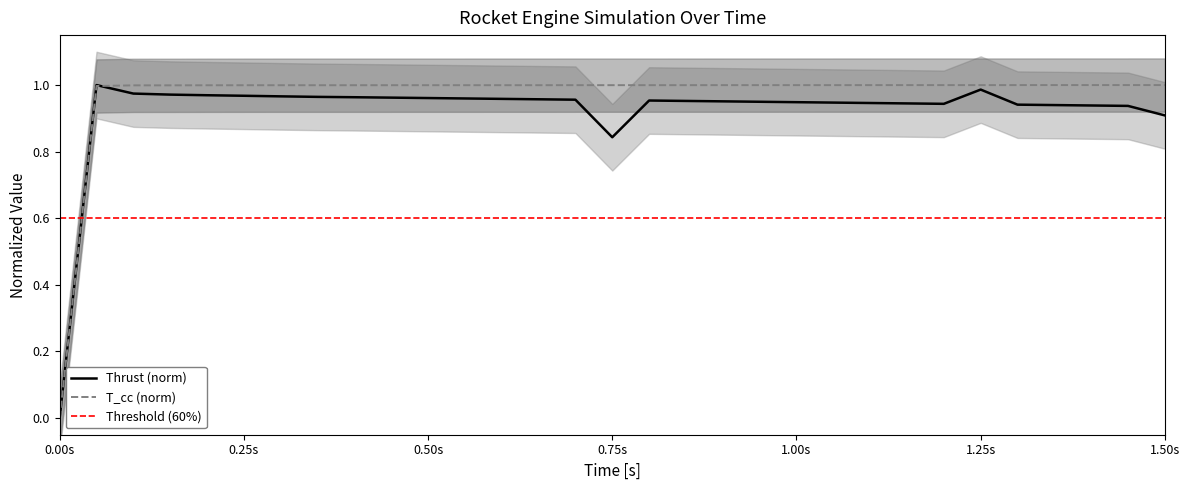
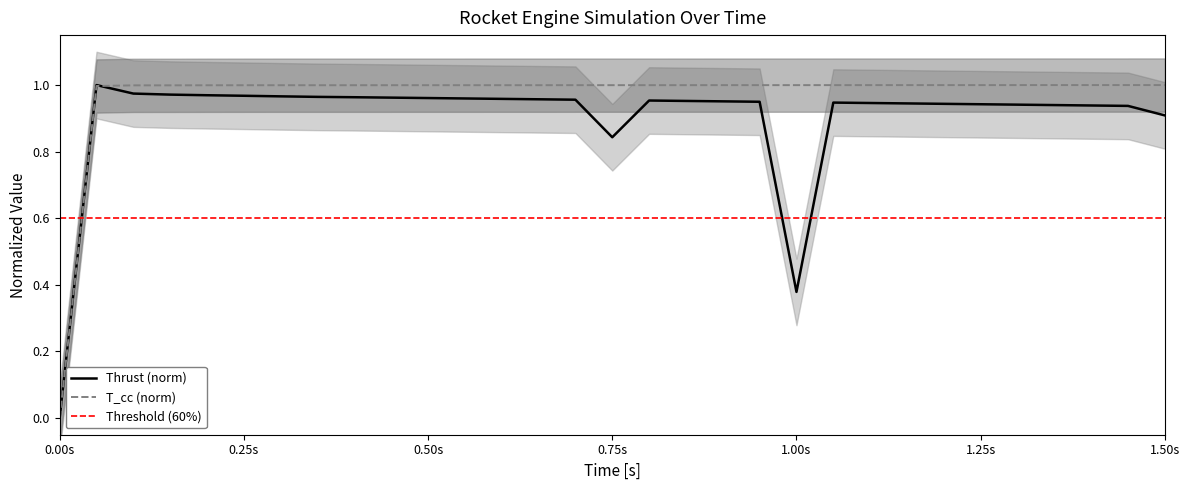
Thrust (norm), 1.00s: 0.95 -> 0.38
Thrust (norm), 1.25s: 0.99 -> 0.94
